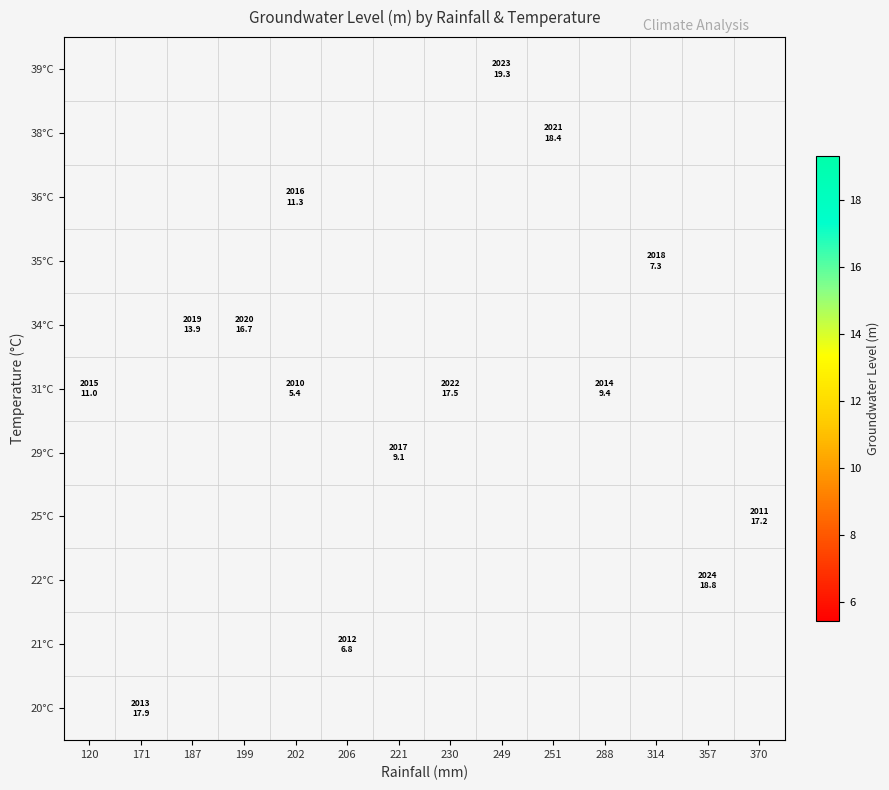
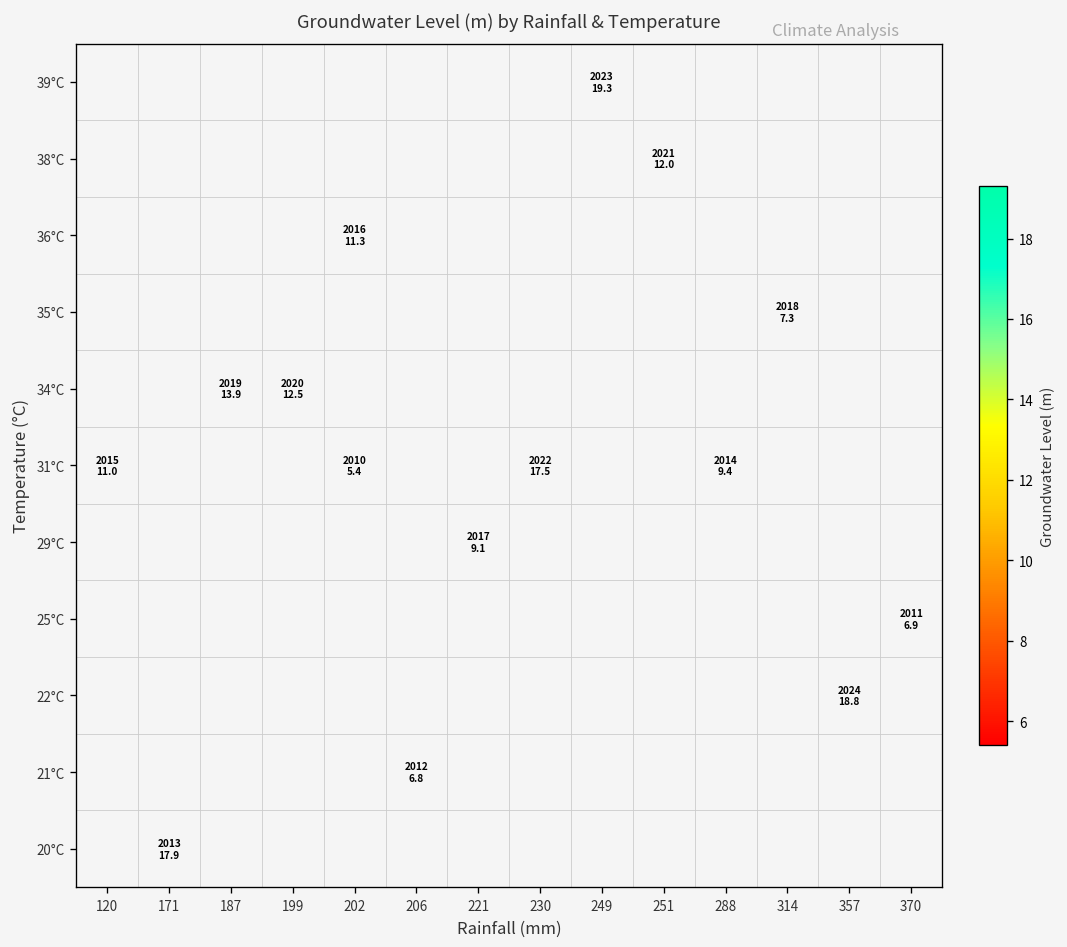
38°C, 251: 18.4 -> 12.0
34°C, 199: 16.7 -> 12.5
25°C, 370: 17.2 -> 6.9
